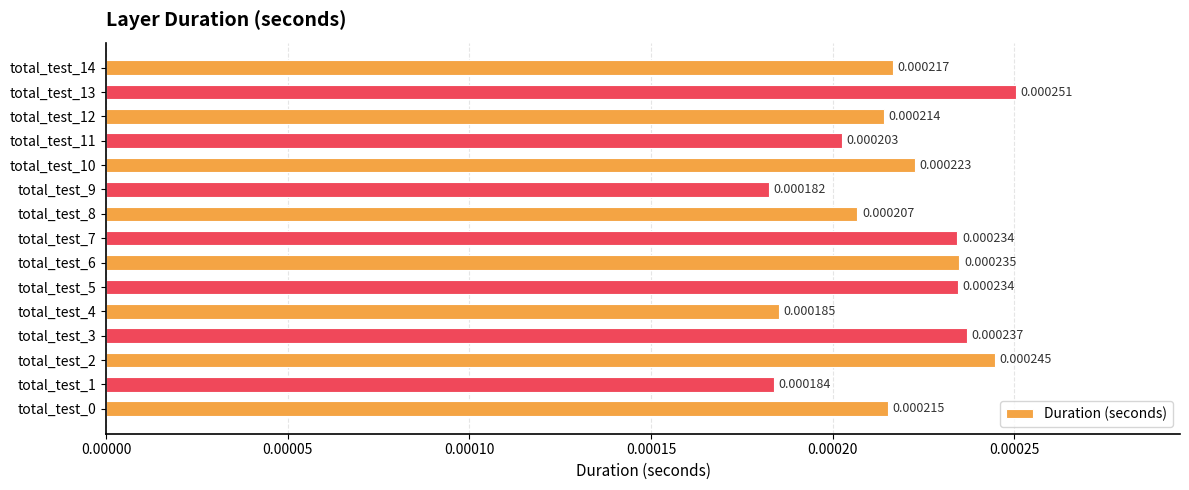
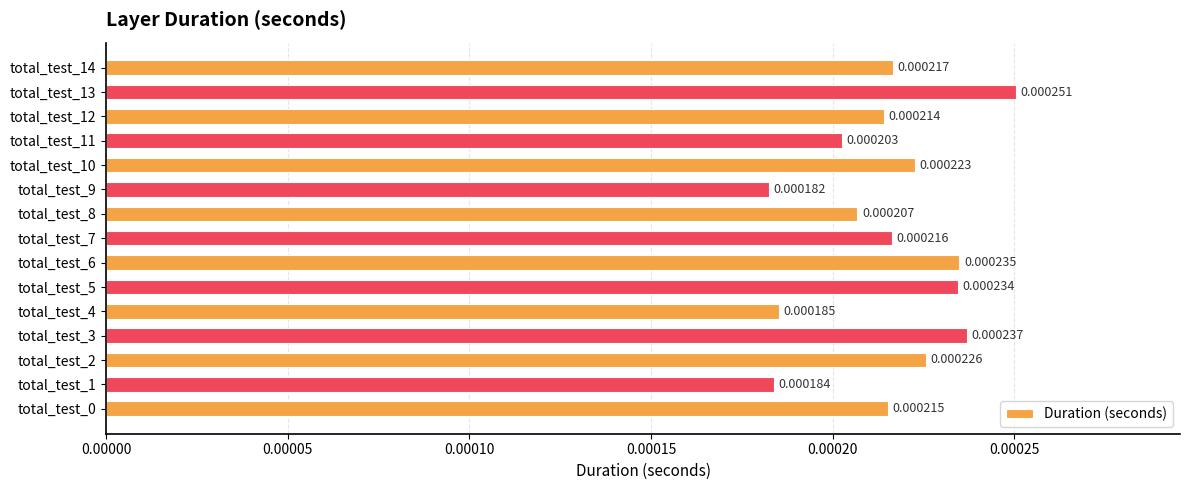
total_test_7: 0.000234 -> 0.000216
total_test_2: 0.000245 -> 0.000226
